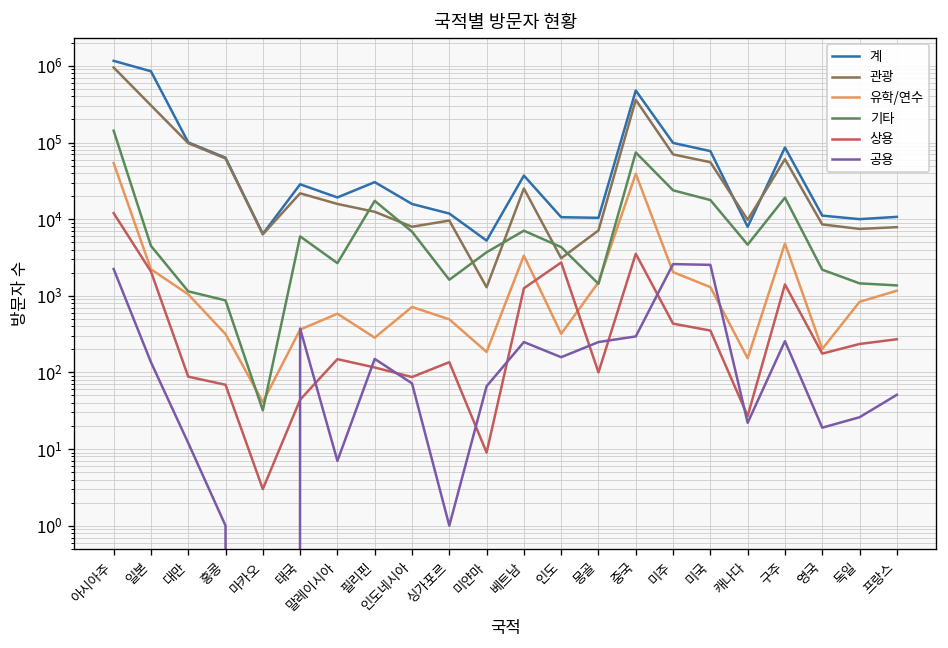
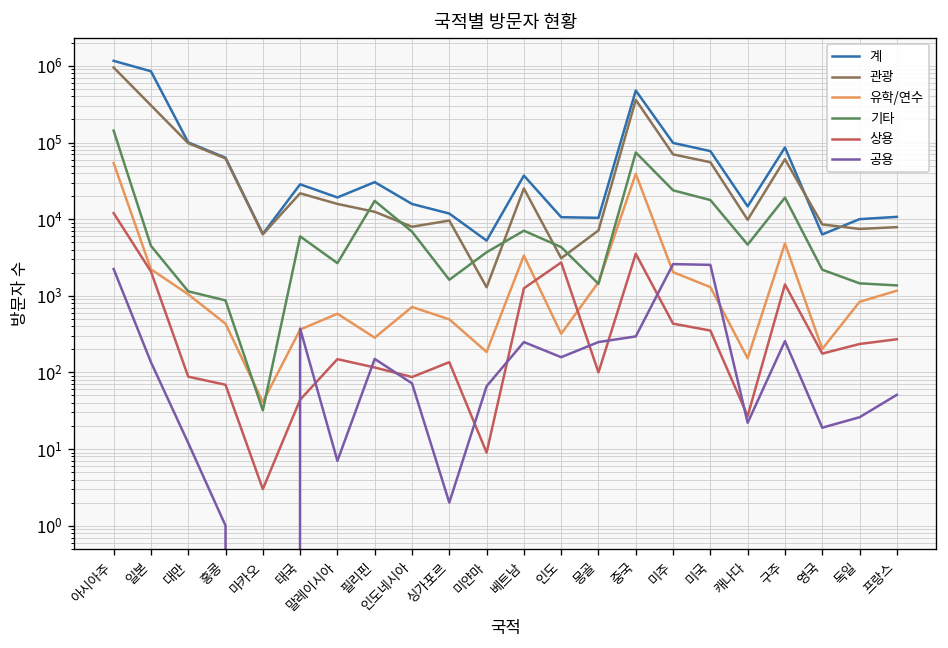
유학/연수, 홍콩: 300 -> 400
공용, 싱가포르: 1 -> 2
계, 캐나다: 8000 -> 15000
계, 영국: 11000 -> 6000
